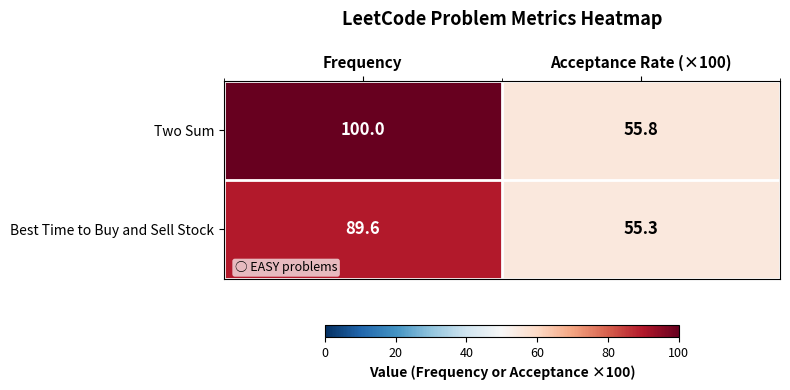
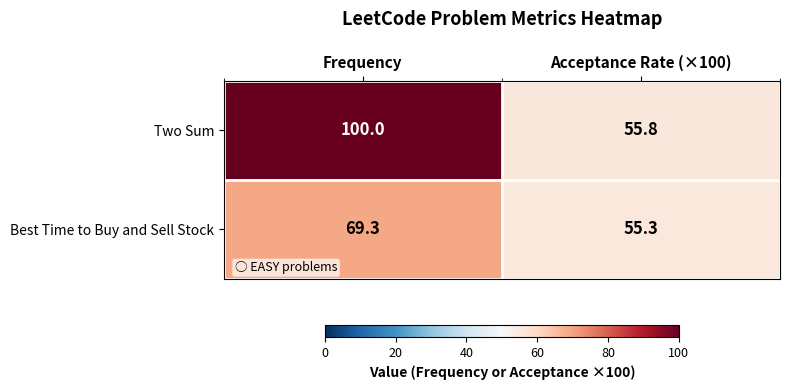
Best Time to Buy and Sell Stock, Frequency: 89.6 -> 69.3
